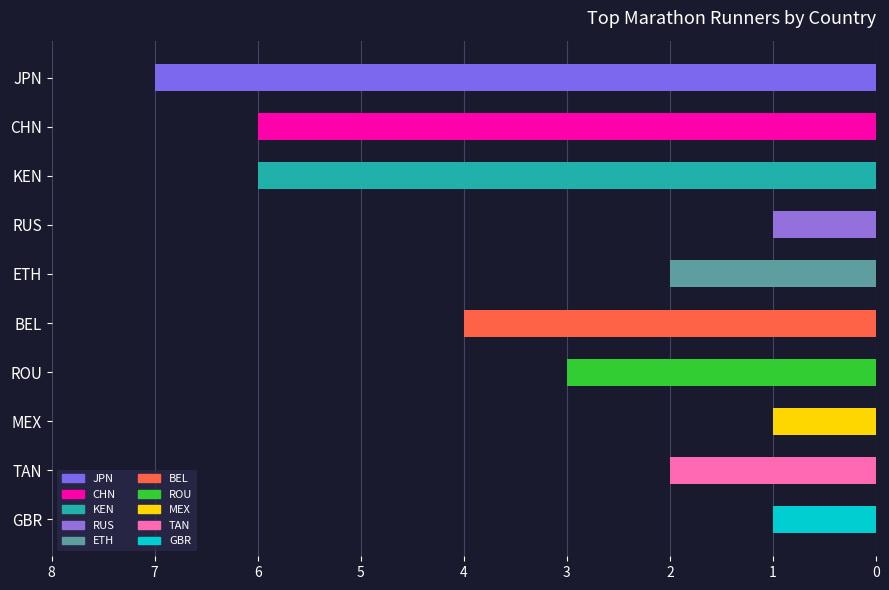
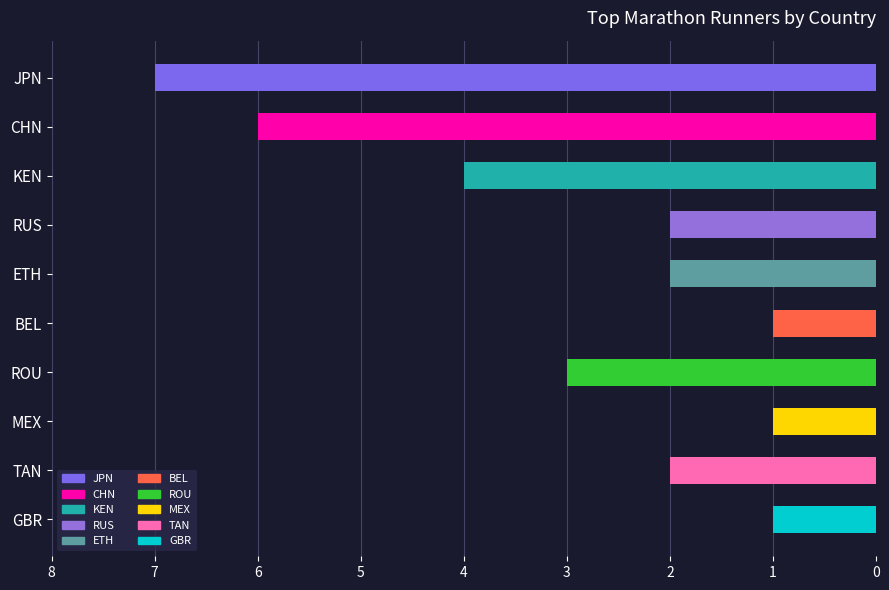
KEN: 6 -> 4
RUS: 1 -> 2
BEL: 4 -> 1
